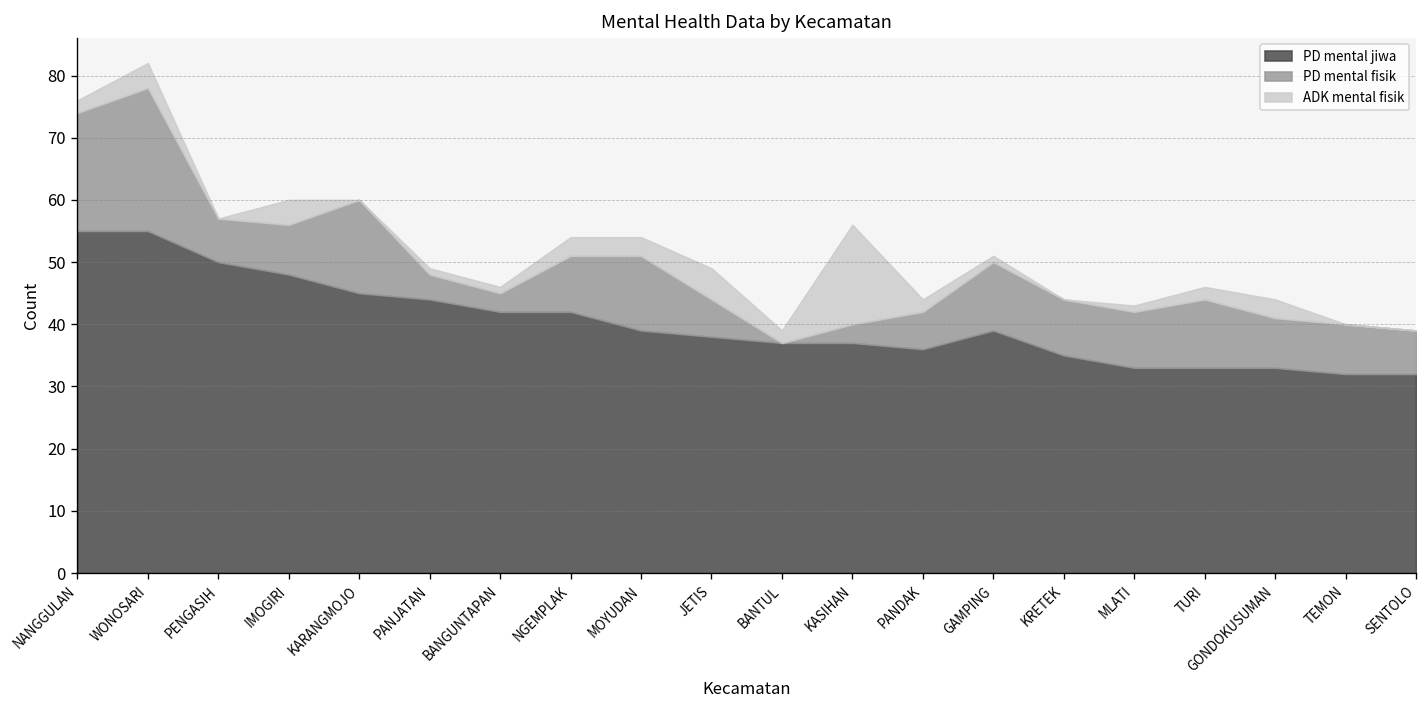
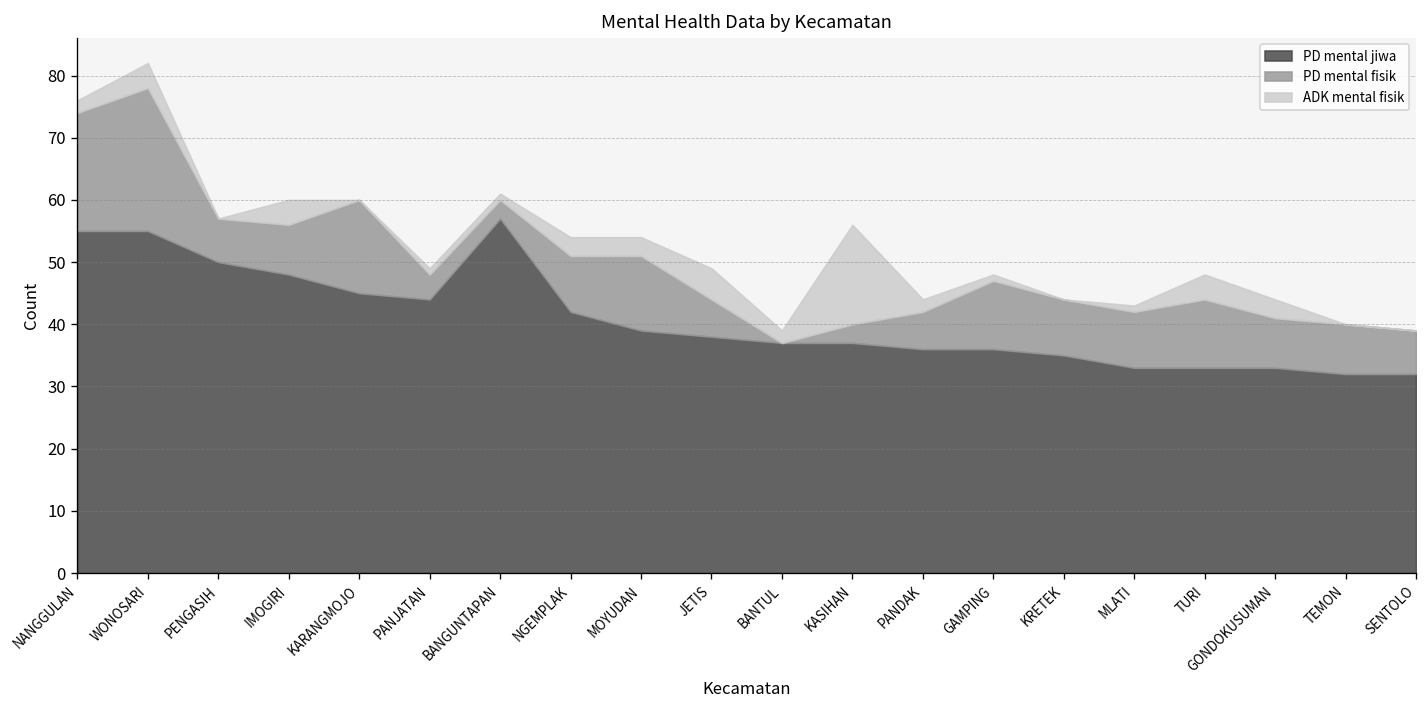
PD mental jiwa, BANGUNTAPAN: 42 -> 57
PD mental jiwa, GAMPING: 39 -> 36
ADK mental fisik, TURI: 2 -> 4
